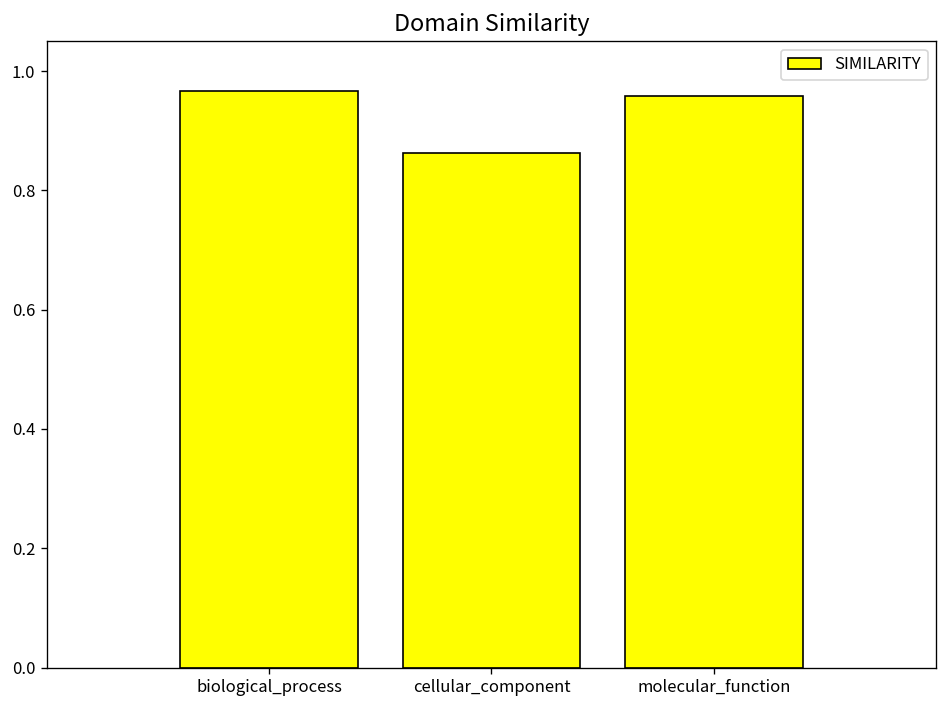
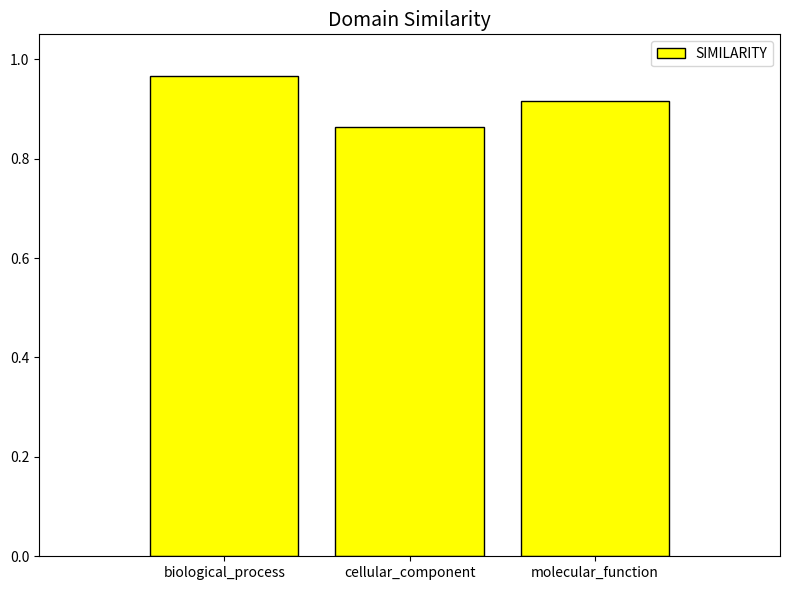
molecular_function: 0.96 -> 0.91
